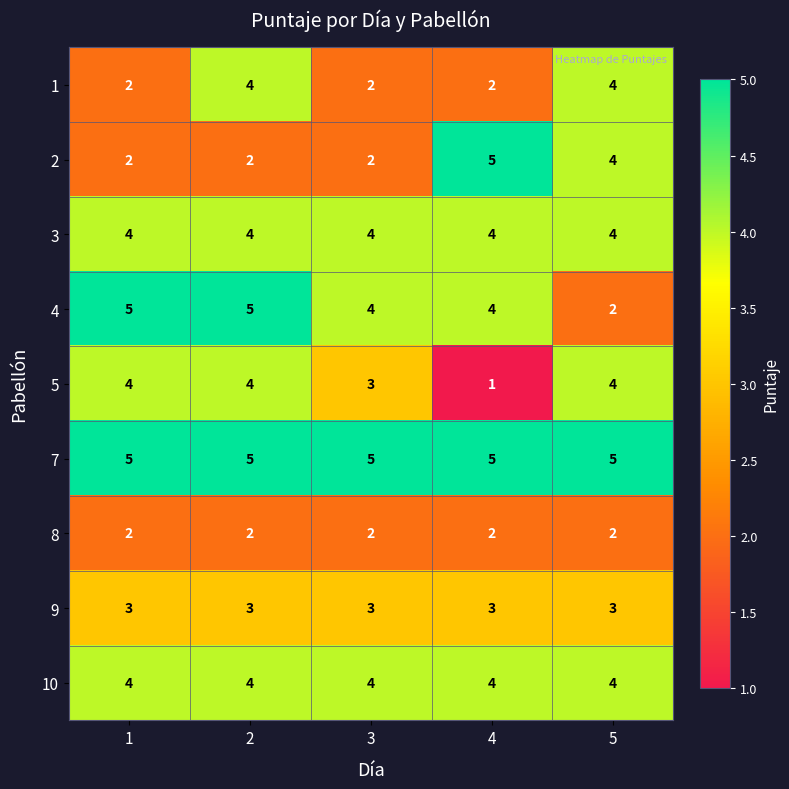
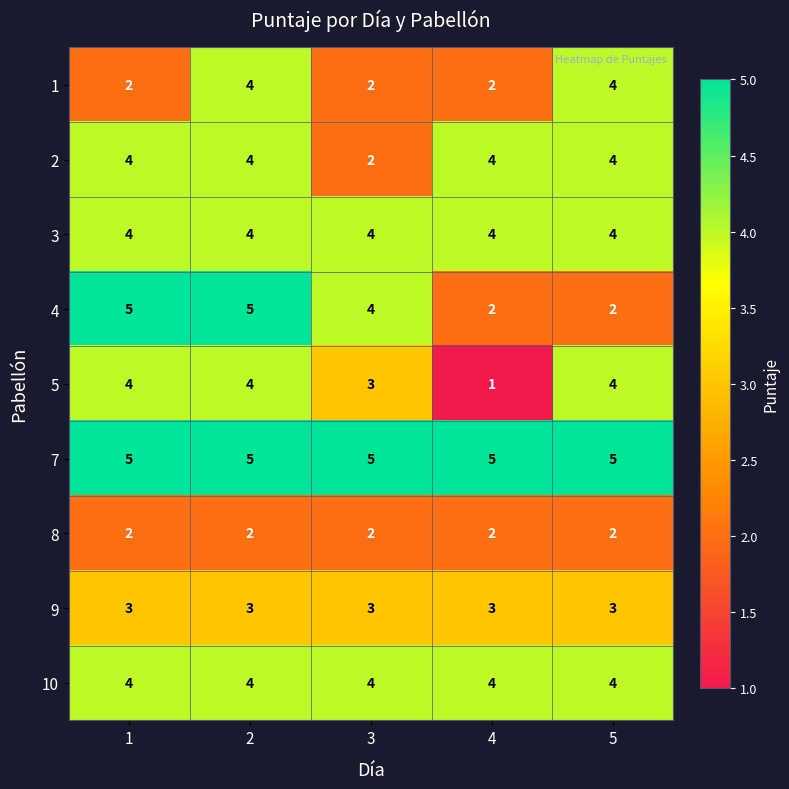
2, 1: 2 -> 4
2, 2: 2 -> 4
2, 4: 5 -> 4
4, 4: 4 -> 2
